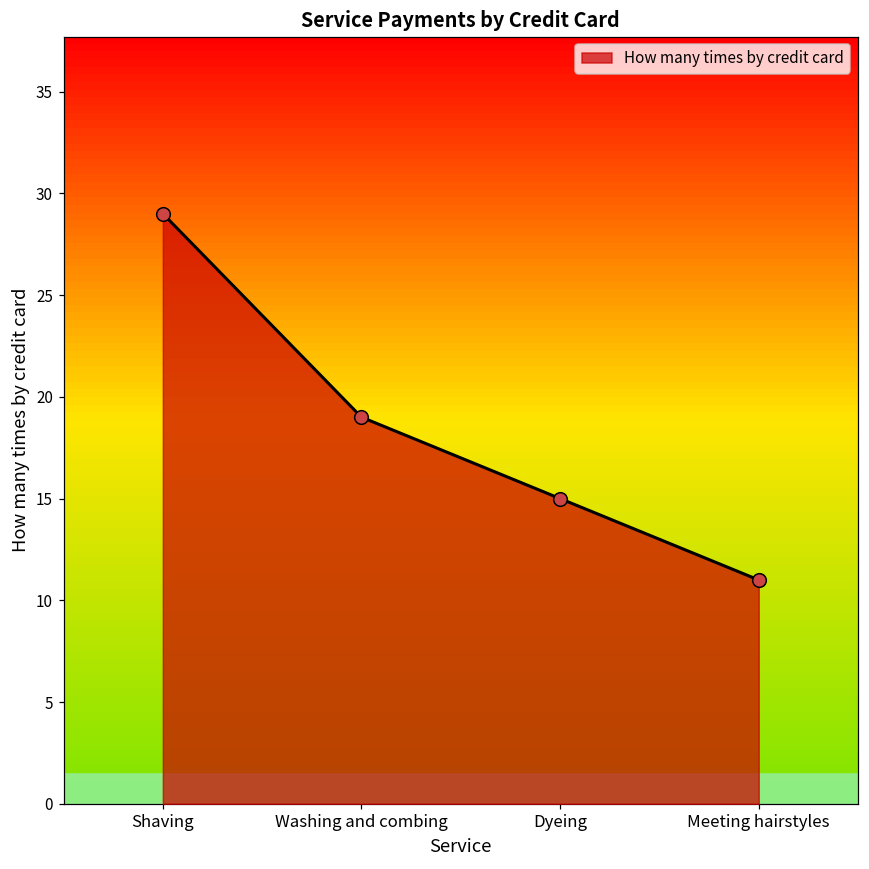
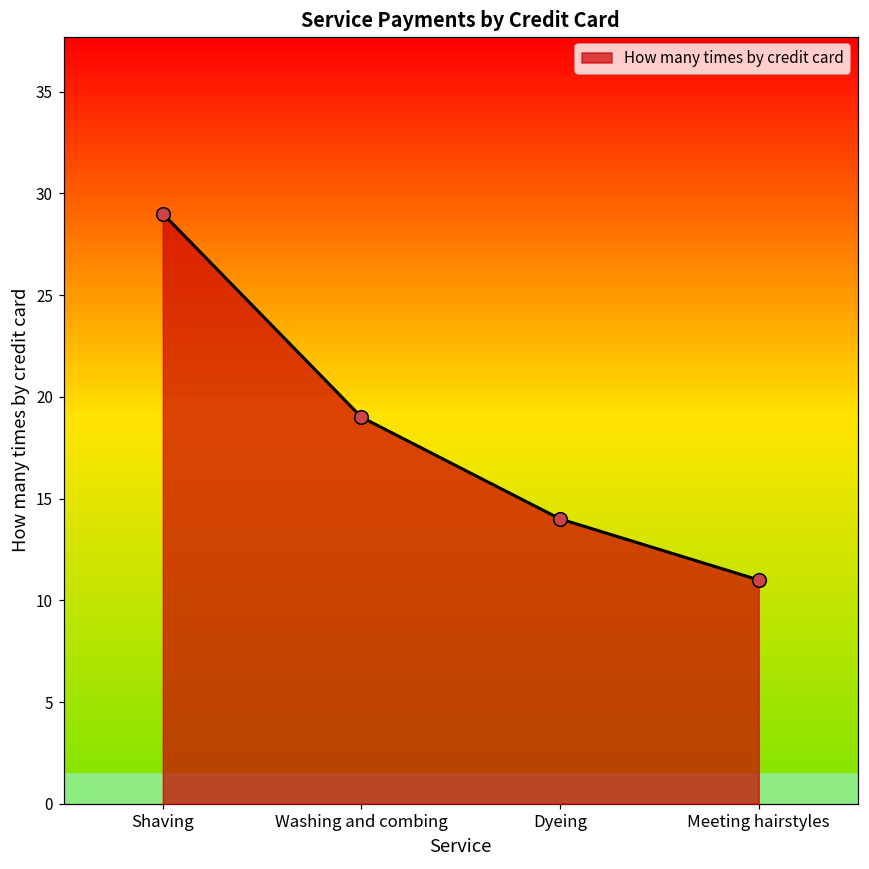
Dyeing: 15 -> 14
